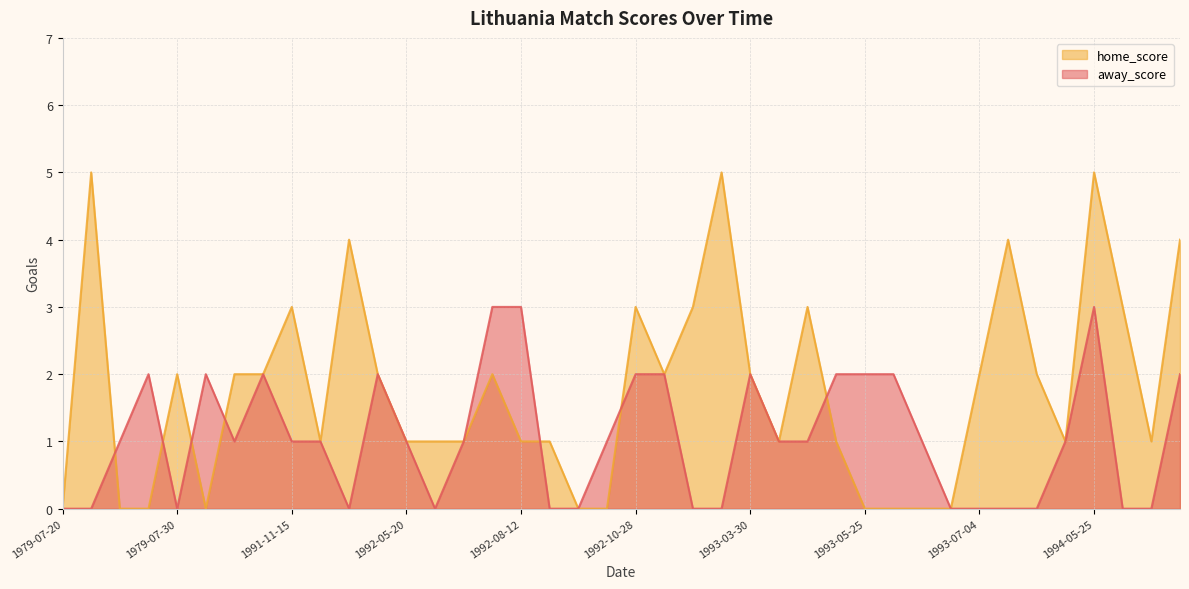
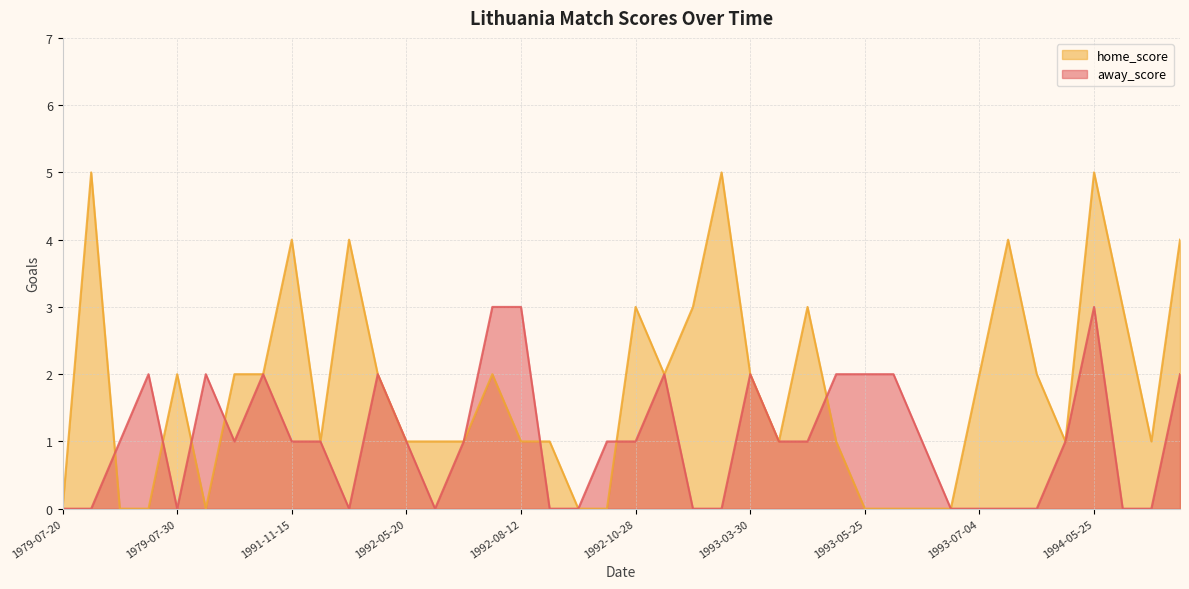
home_score, 1991-11-15: 3 -> 4
away_score, 1992-10-28: 2 -> 1
